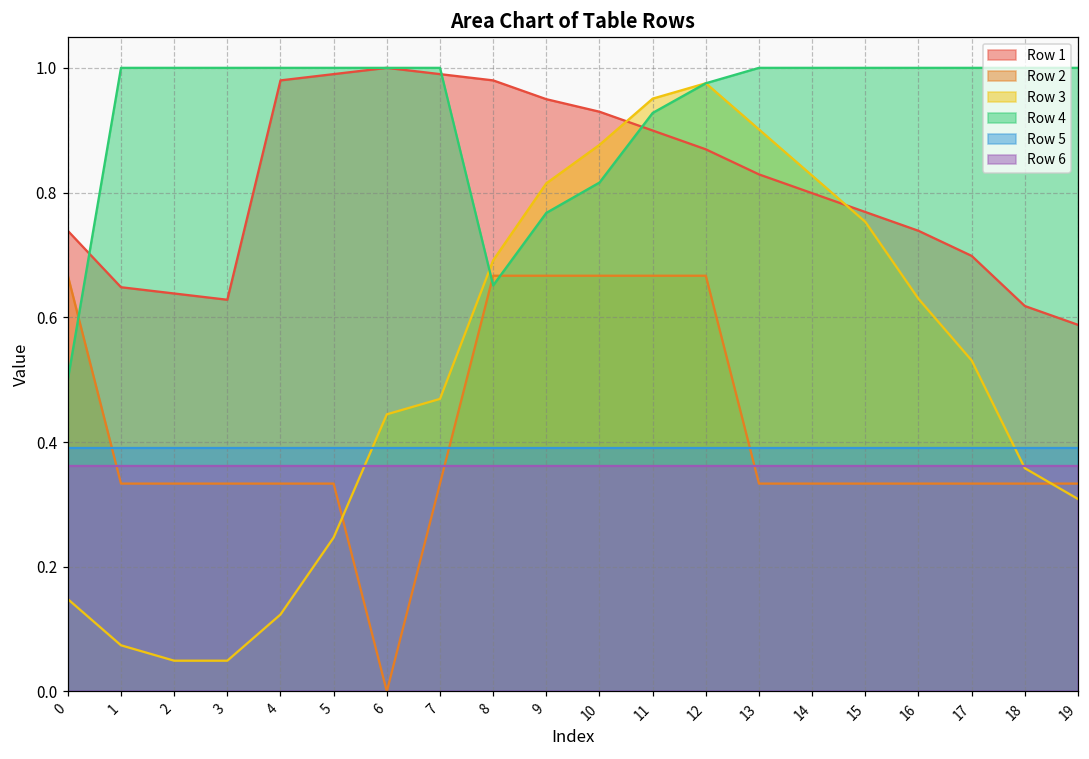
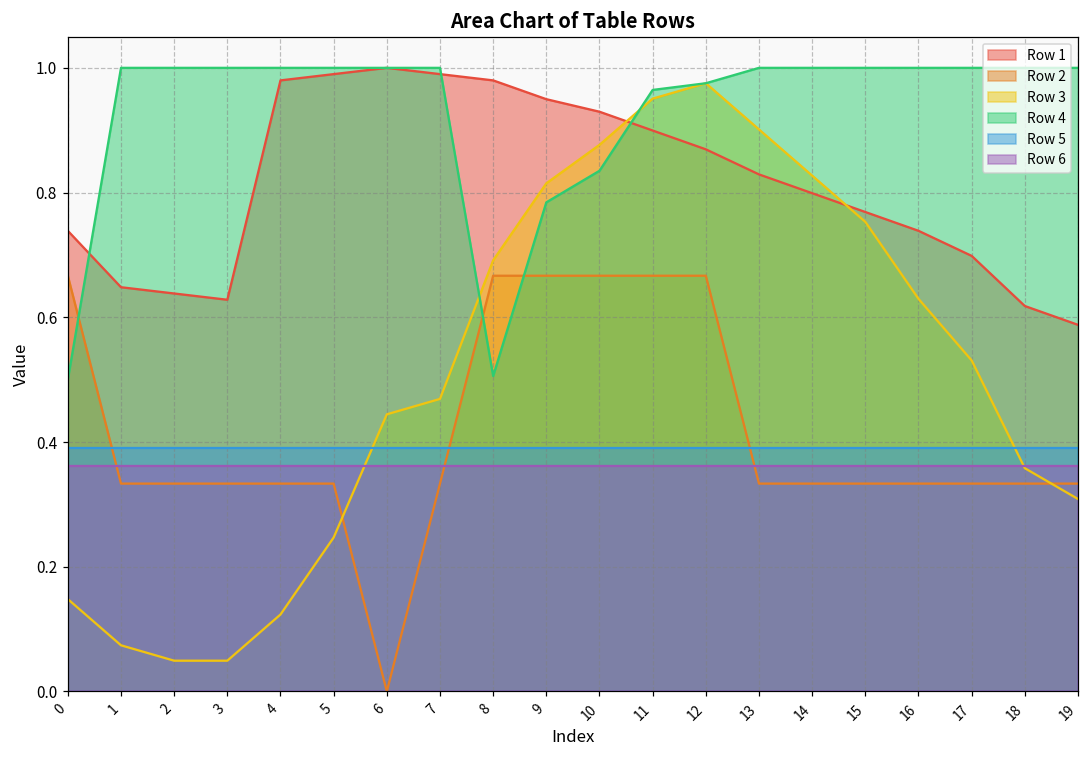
Row 4, 8: 0.65 -> 0.51
Row 4, 9: 0.77 -> 0.78
Row 4, 10: 0.82 -> 0.83
Row 4, 11: 0.93 -> 0.96
